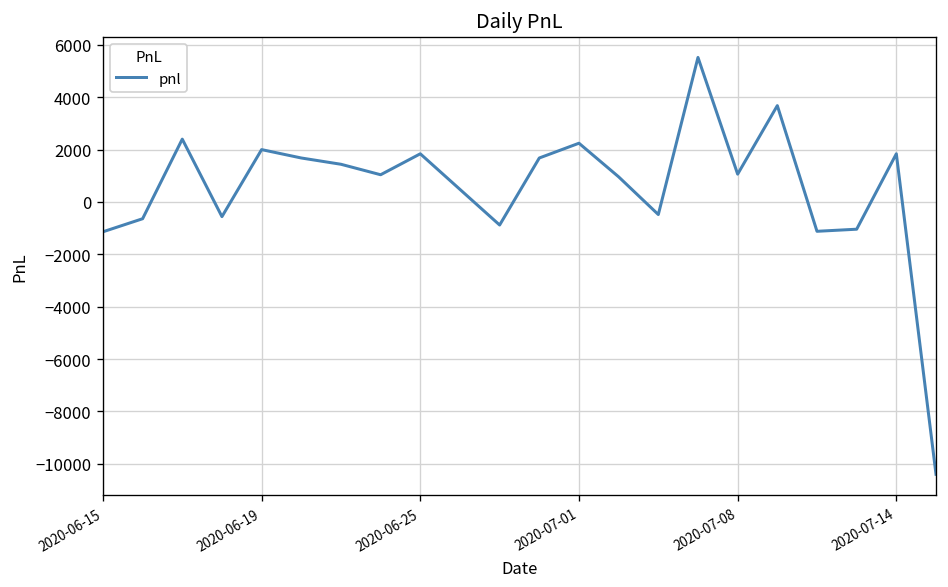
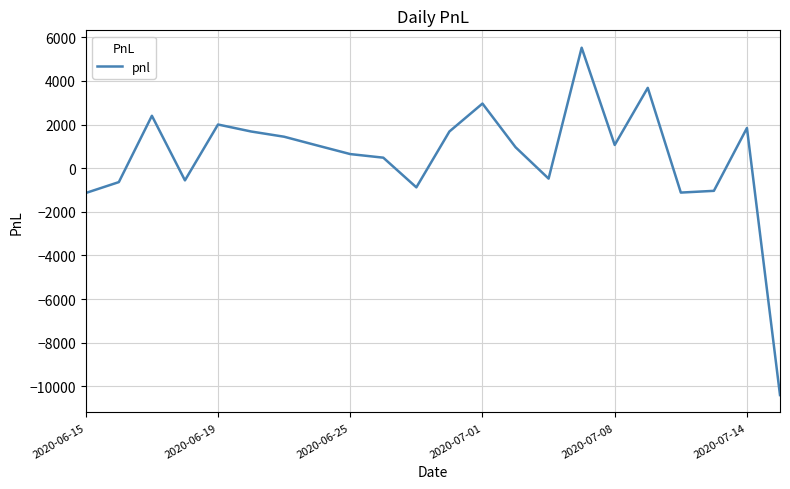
2020-06-25: 1800 -> 600
2020-07-01: 2200 -> 3000
